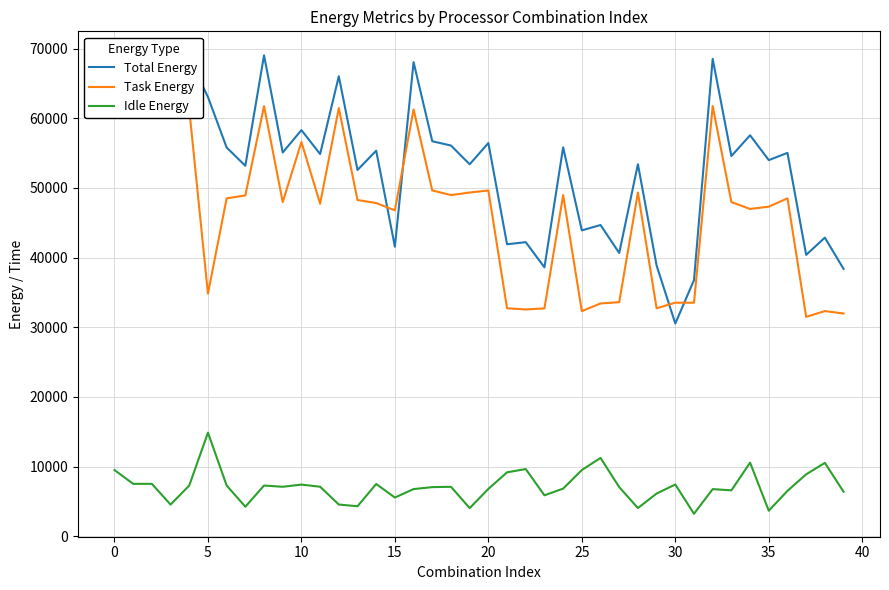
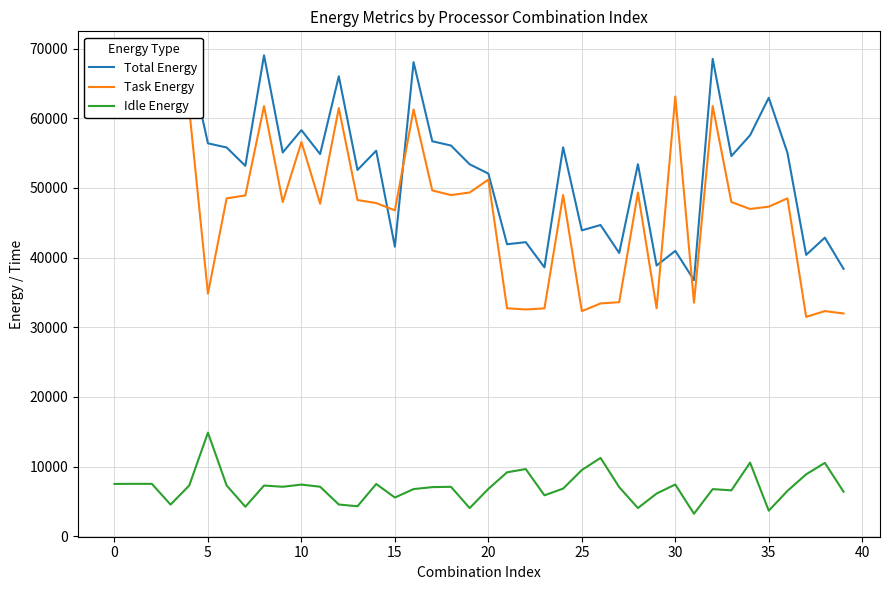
Idle Energy, 0: 10000 -> 8000
Total Energy, 5: 63000 -> 56000
Total Energy, 20: 56000 -> 52000
Task Energy, 20: 50000 -> 51000
Total Energy, 30: 31000 -> 41000
Task Energy, 30: 34000 -> 63000
Total Energy, 35: 54000 -> 63000
